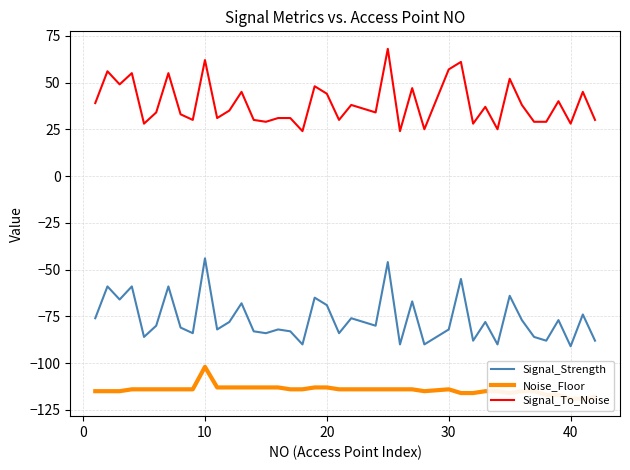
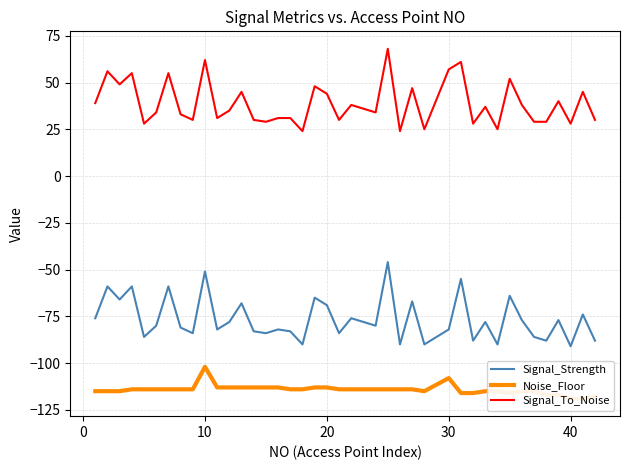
Signal_Strength, 10: -44 -> -51
Noise_Floor, 30: -114 -> -108
